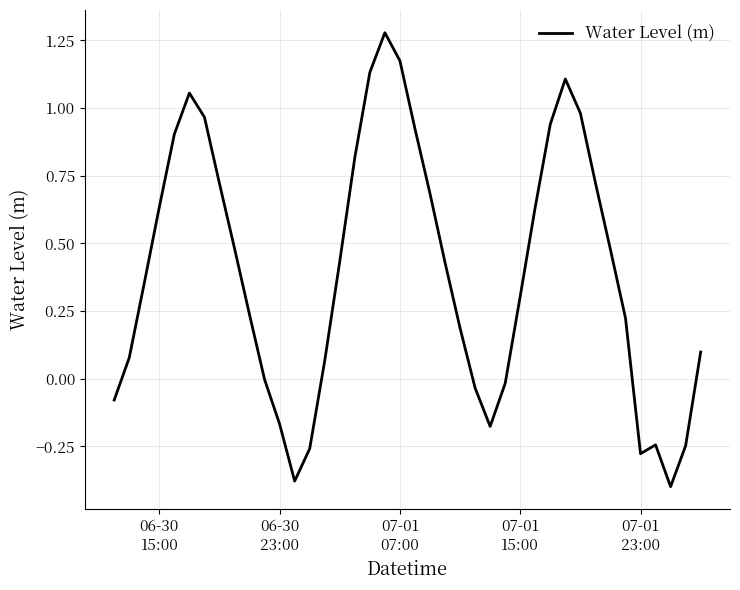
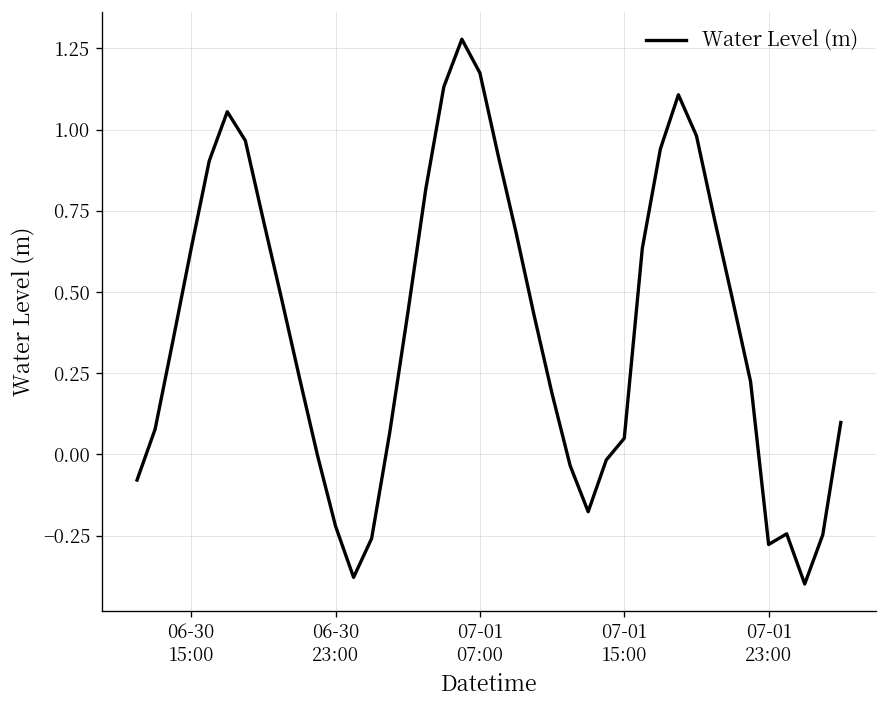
06-30 23:00: -0.17 -> -0.22
07-01 15:00: 0.30 -> 0.05
